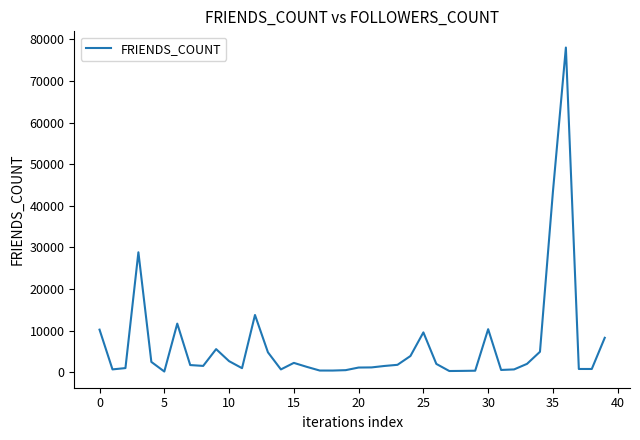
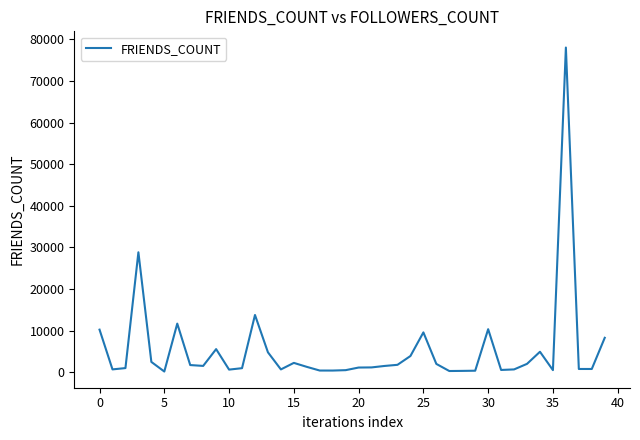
10: 3000 -> 1000
35: 43000 -> 1000
